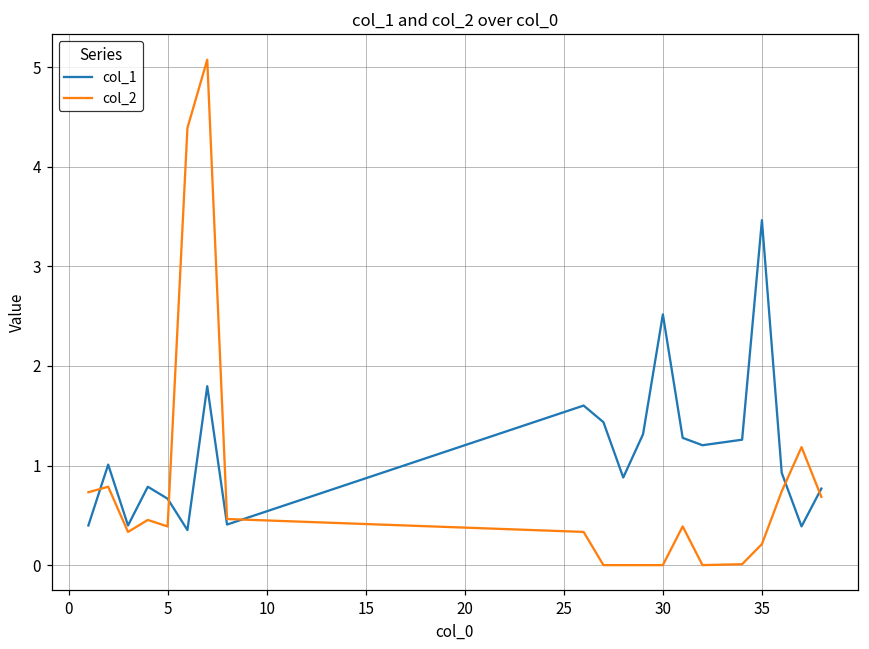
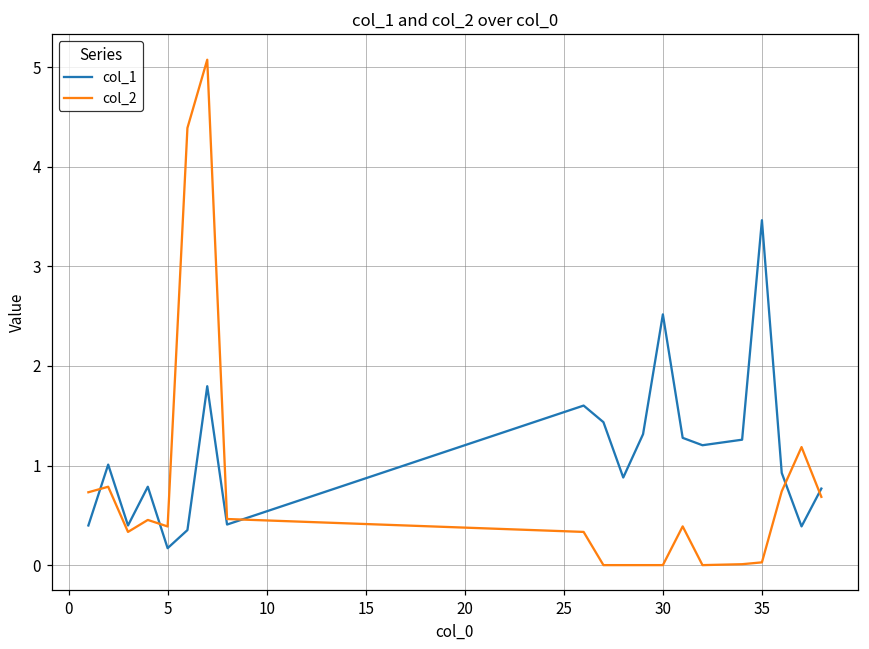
col_1, 5: 0.7 -> 0.2
col_2, 35: 0.2 -> 0.0
